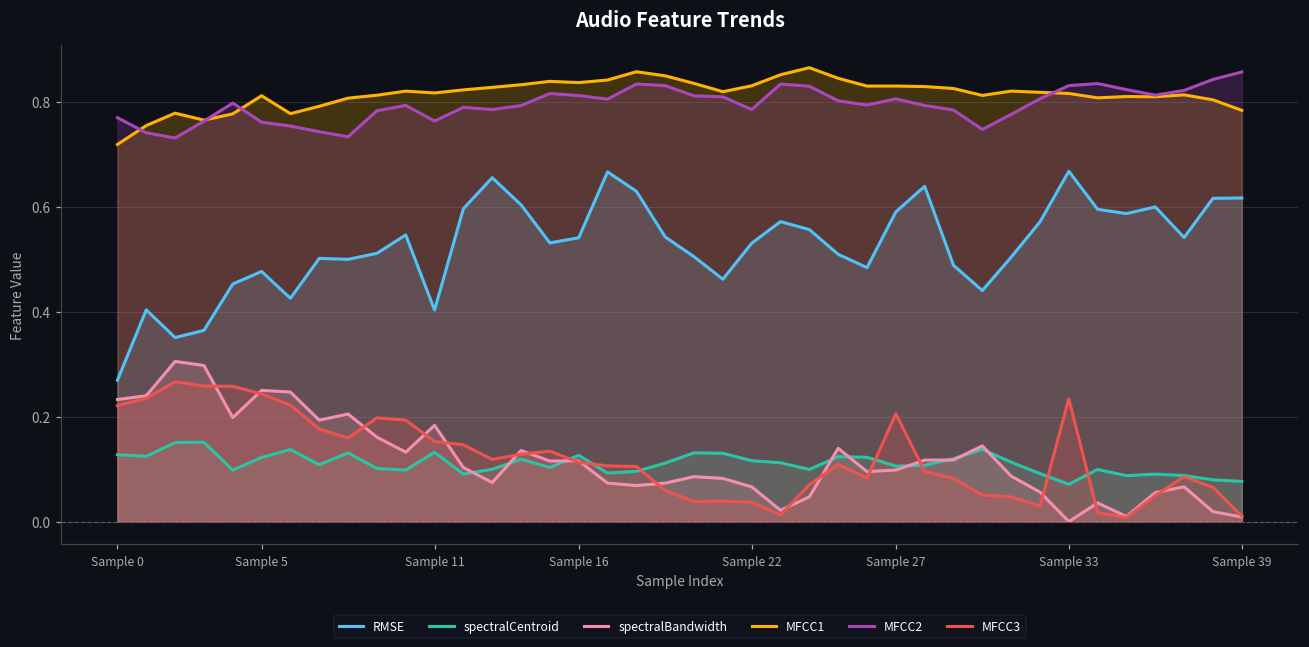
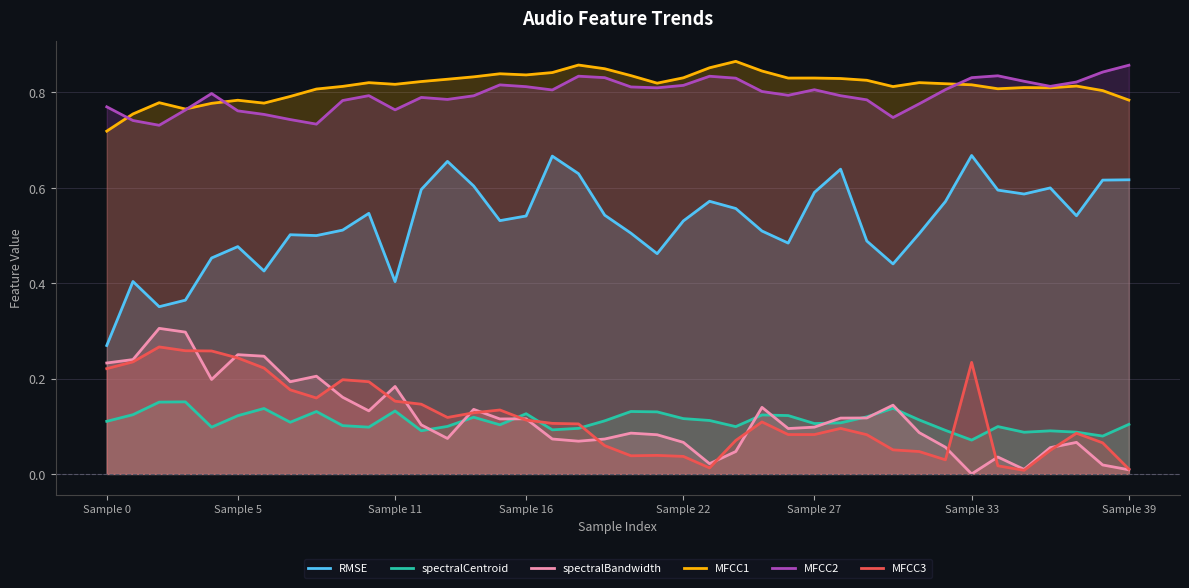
spectralCentroid, Sample 0: 0.13 -> 0.11
MFCC1, Sample 5: 0.81 -> 0.78
MFCC2, Sample 22: 0.79 -> 0.81
MFCC3, Sample 27: 0.21 -> 0.08
spectralCentroid, Sample 39: 0.08 -> 0.10
